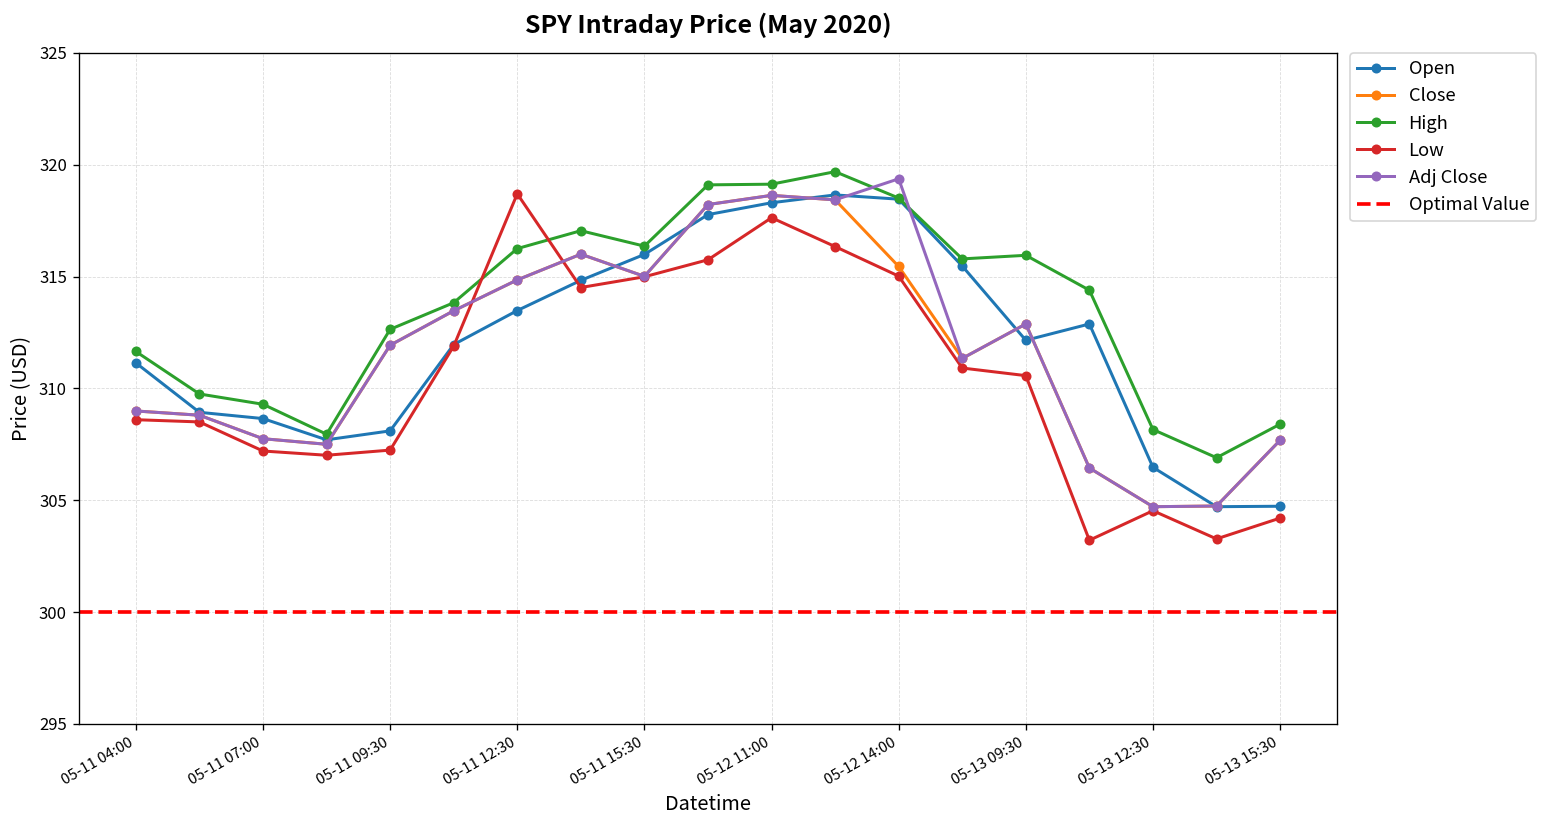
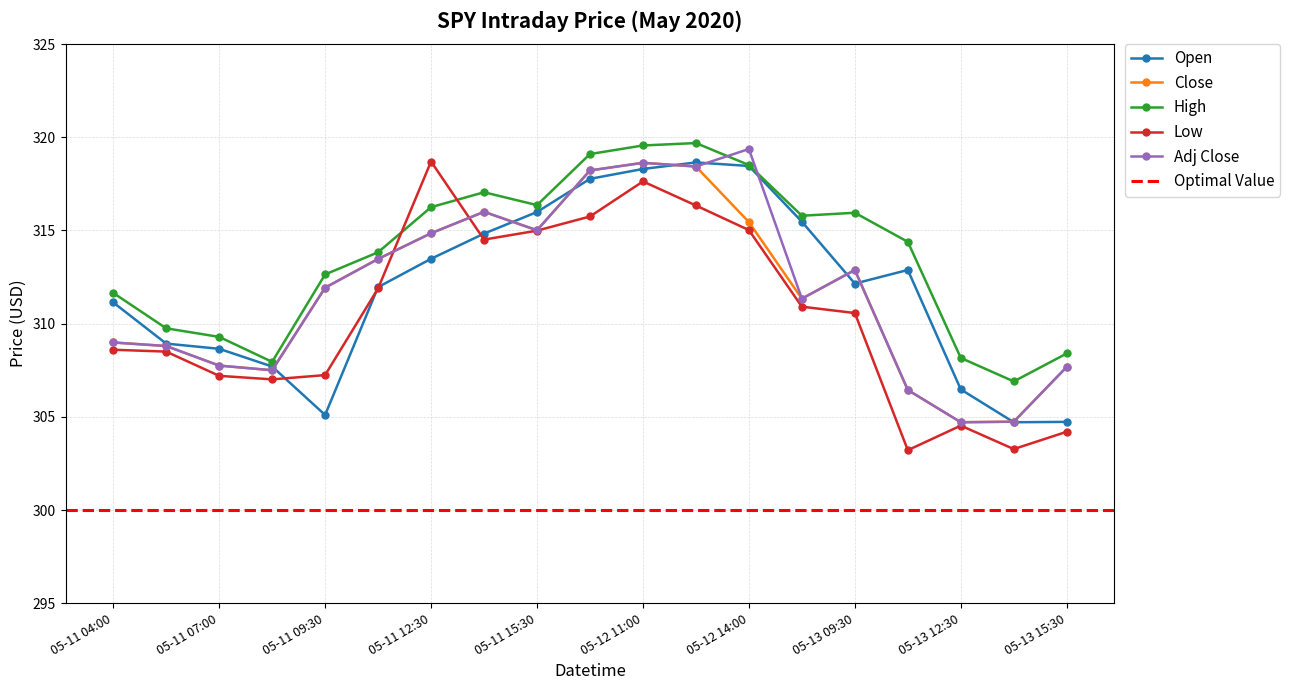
Open, 05-11 09:30: 308.1 -> 305.1
High, 05-12 11:00: 319.1 -> 319.6
